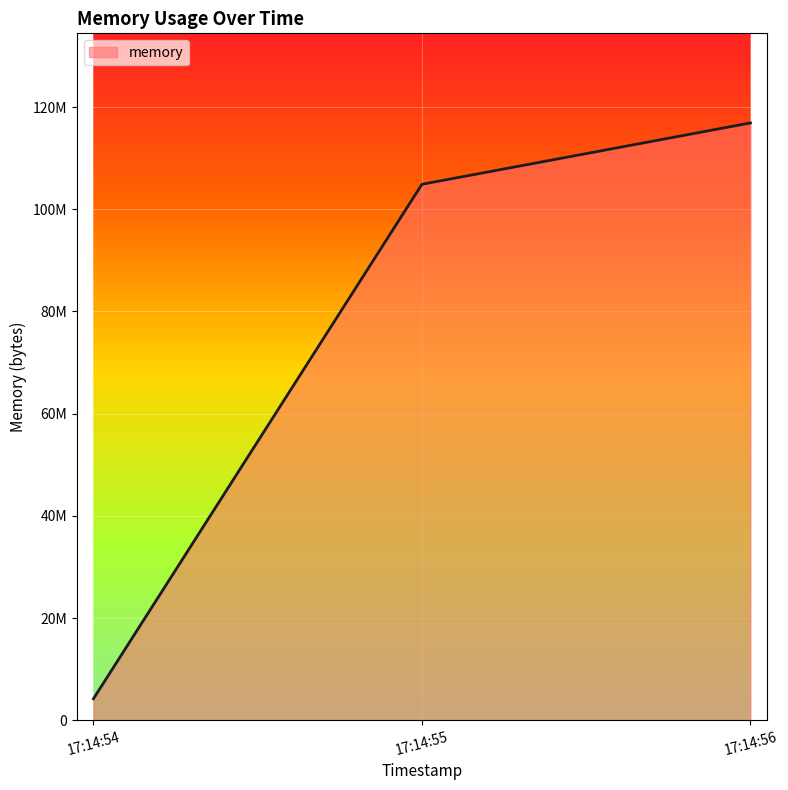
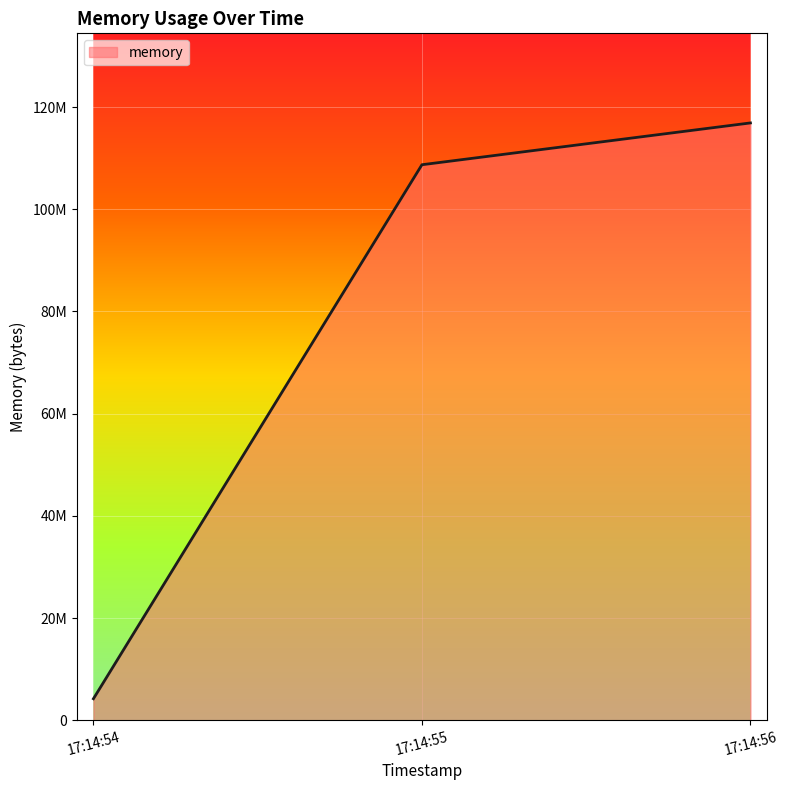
17:14:55: 105000000 -> 109000000
